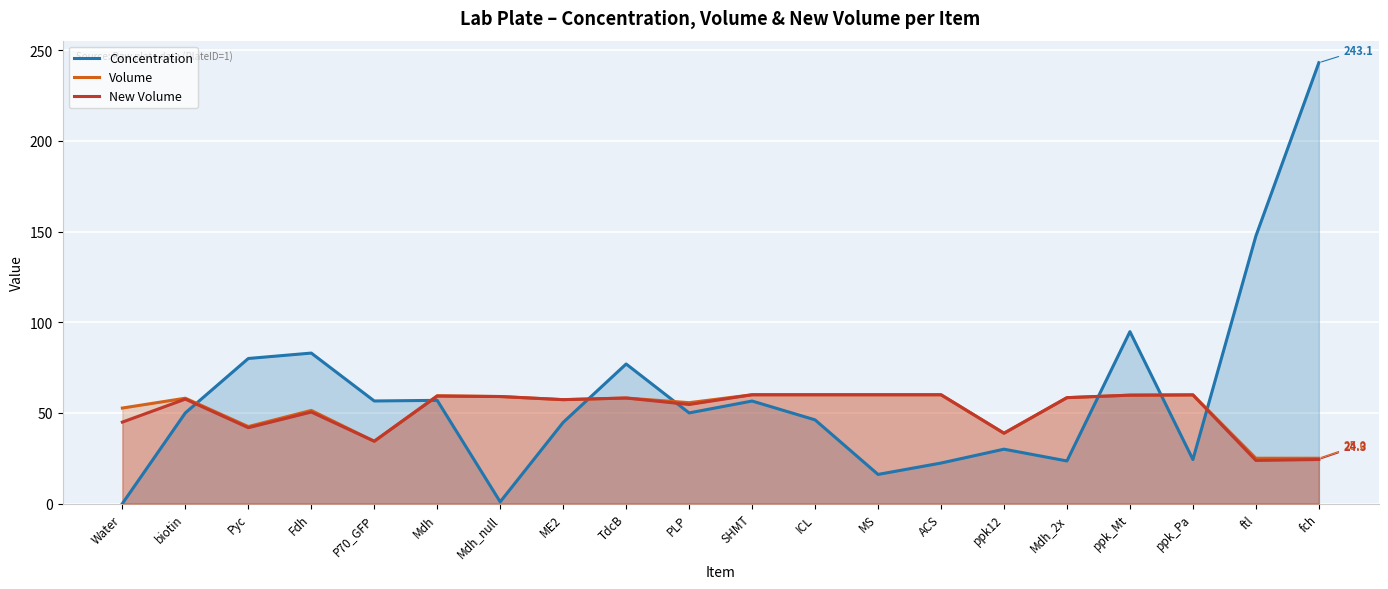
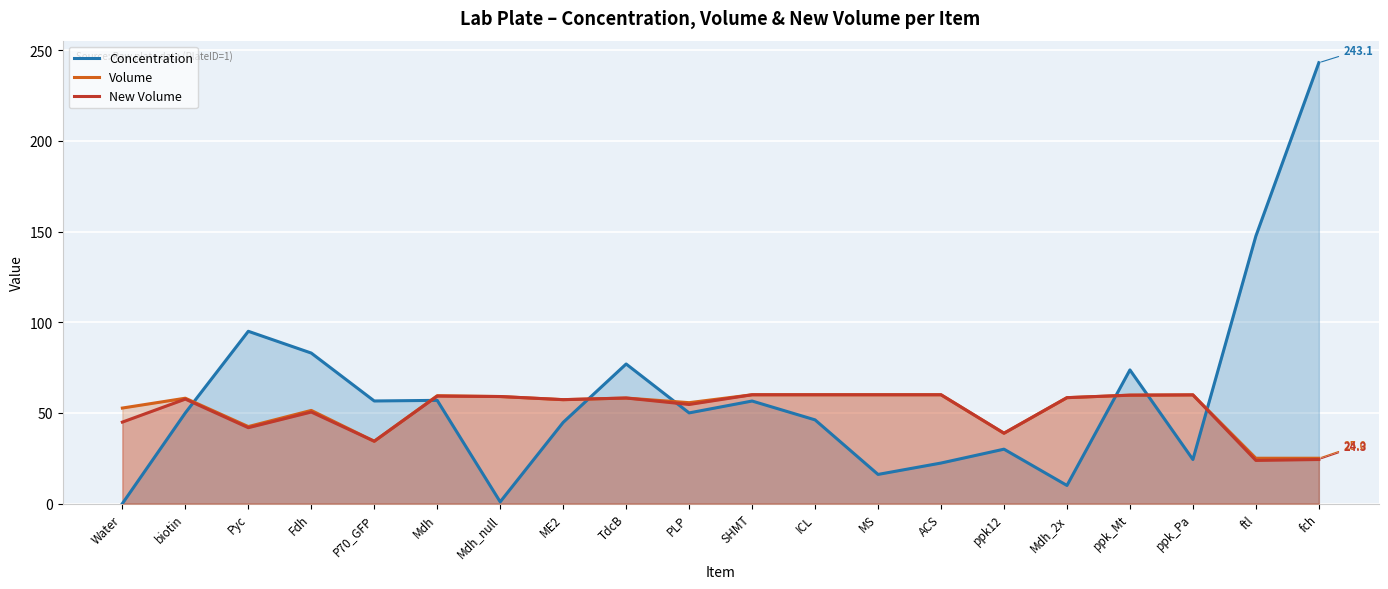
Concentration, Pyc: 80 -> 95
Concentration, Mdh_2x: 24 -> 10
Concentration, ppk_Mt: 95 -> 74
